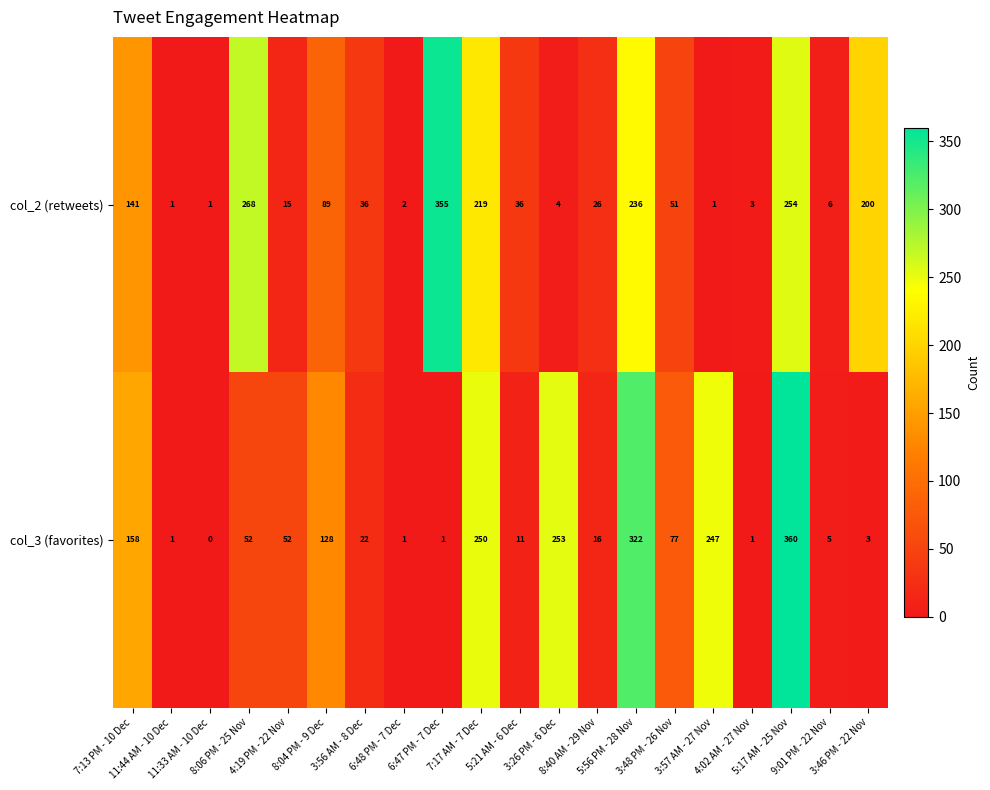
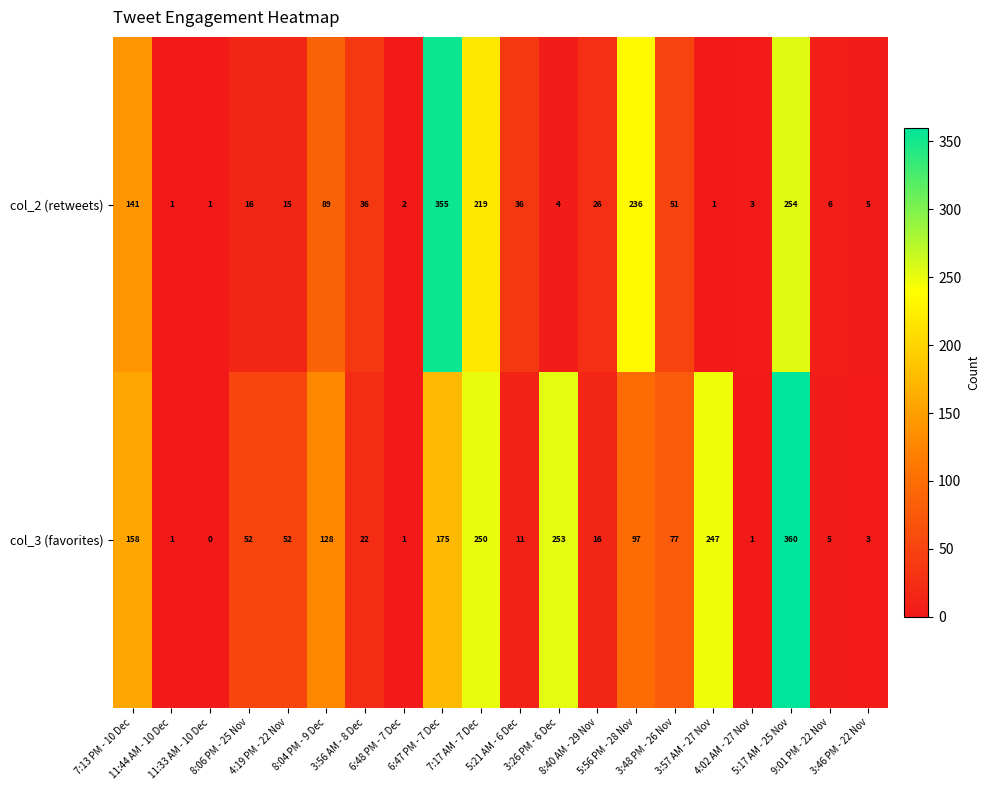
col_2 (retweets), 8:06 PM - 25 Nov: 268 -> 16
col_2 (retweets), 3:46 PM - 22 Nov: 200 -> 5
col_3 (favorites), 6:47 PM - 7 Dec: 1 -> 175
col_3 (favorites), 5:56 PM - 28 Nov: 322 -> 97
